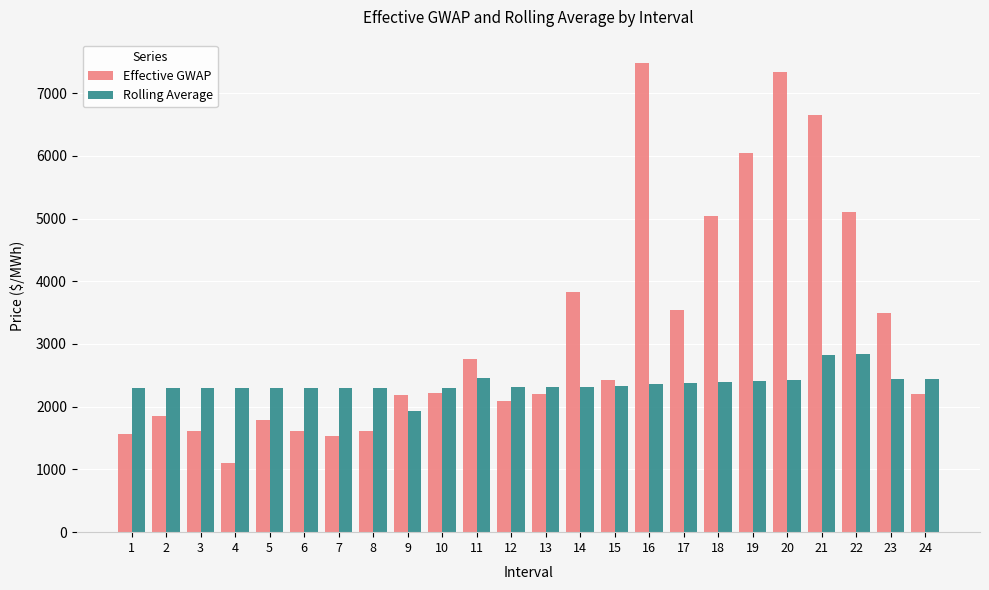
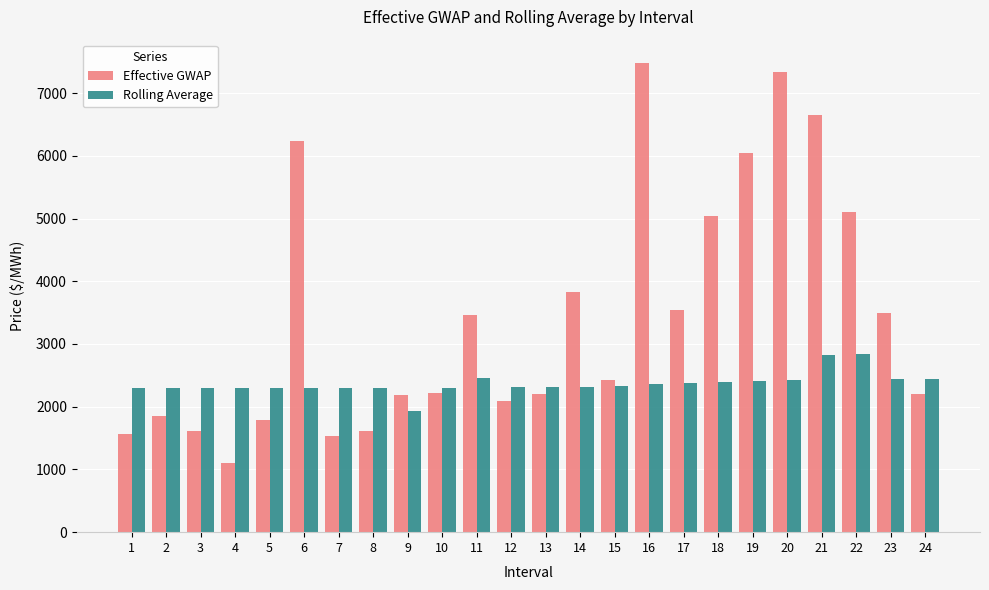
Effective GWAP, 6: 1600 -> 6200
Effective GWAP, 11: 2800 -> 3500
